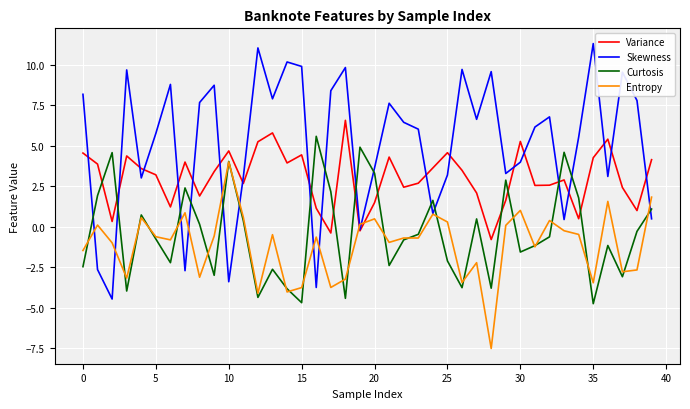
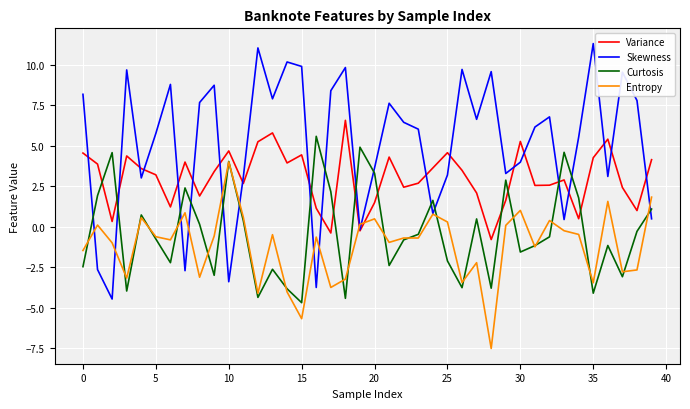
Entropy, 15: -3.7 -> -5.7
Curtosis, 35: -4.7 -> -4.1
